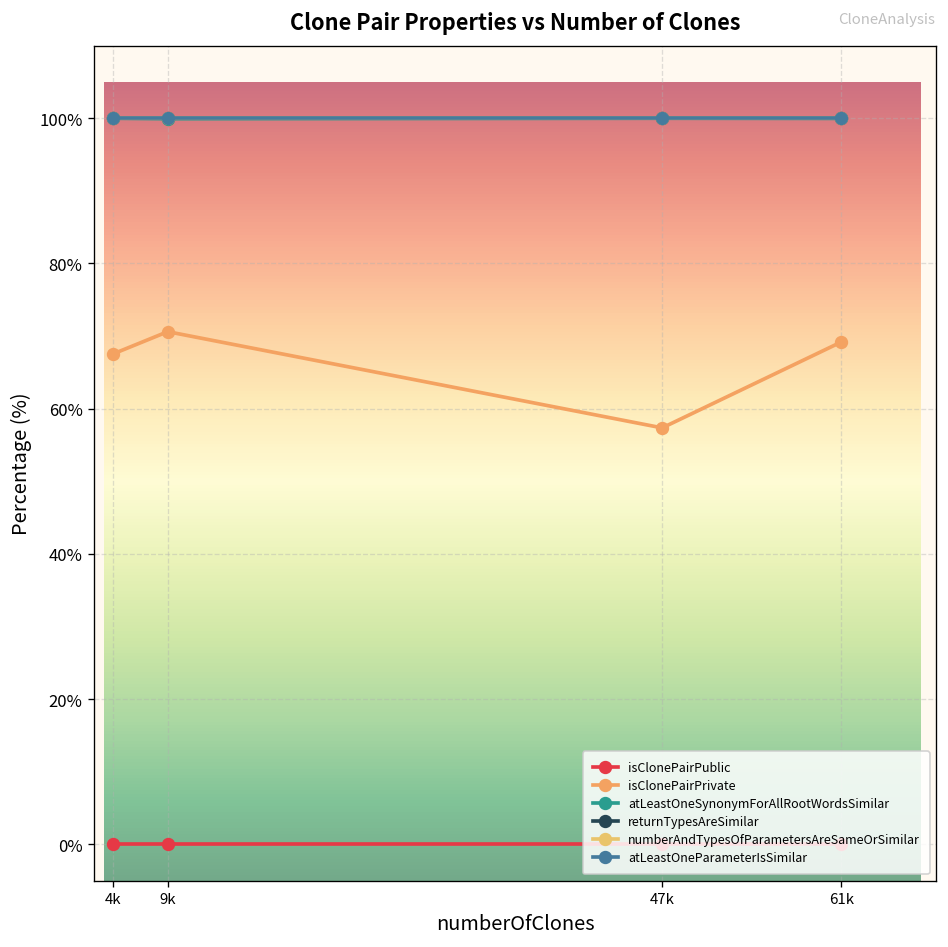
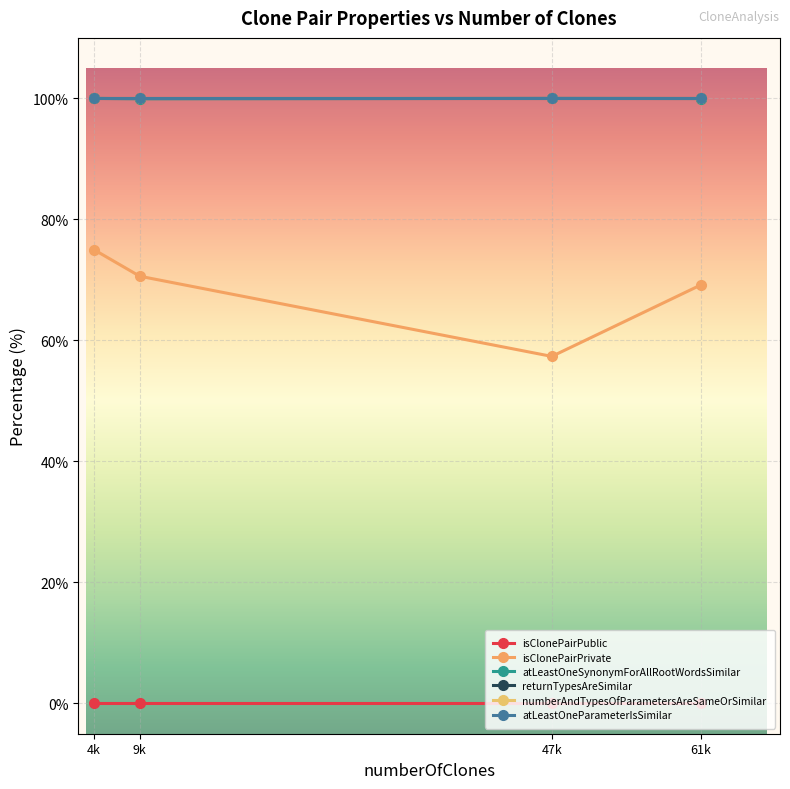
isClonePairPrivate, 4k: 68% -> 75%
